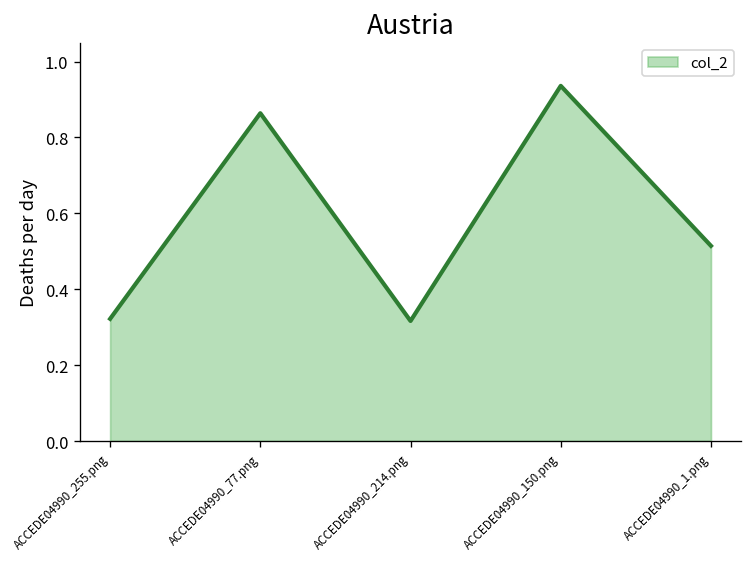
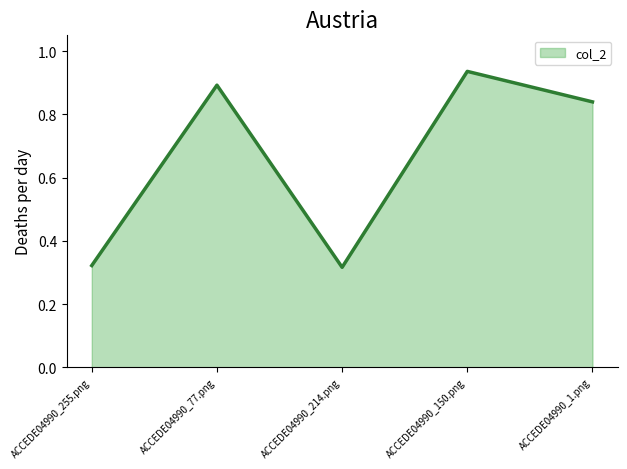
ACCEDE04990_77.png: 0.86 -> 0.89
ACCEDE04990_1.png: 0.51 -> 0.84
